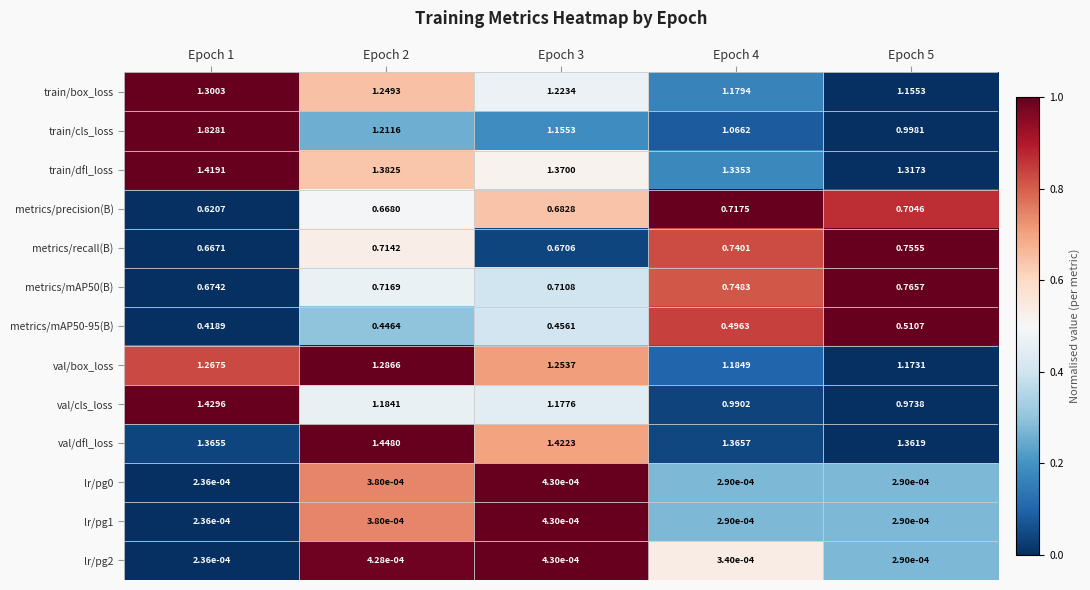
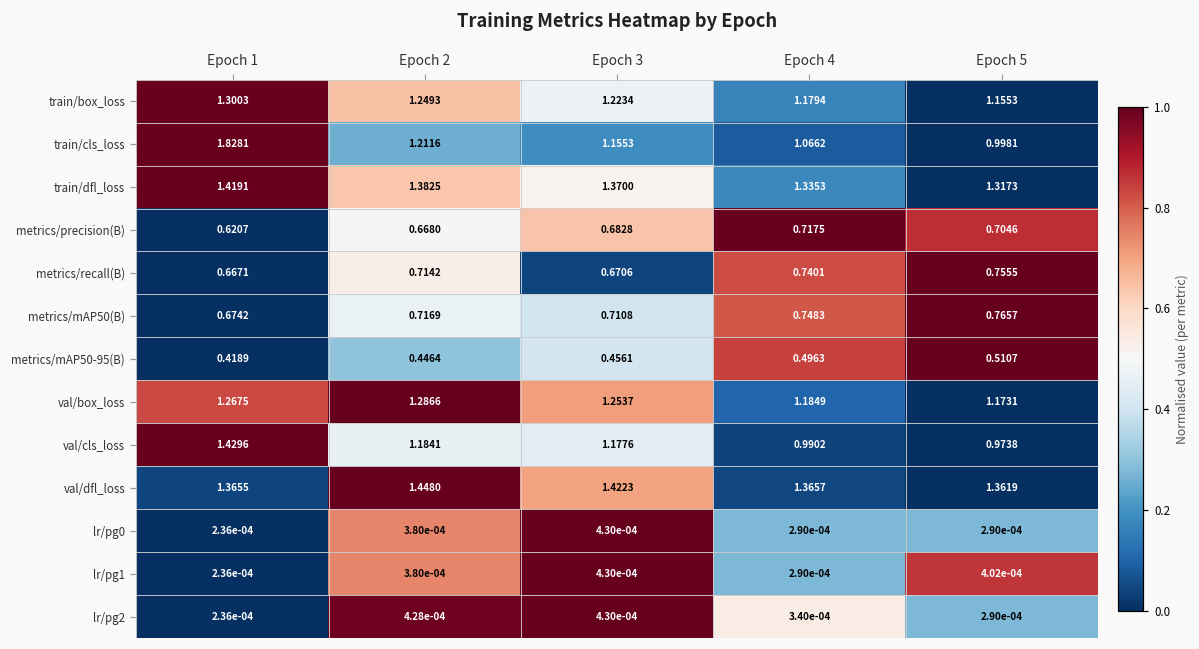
lr/pg1, Epoch 5: 2.90e-04 -> 4.02e-04
